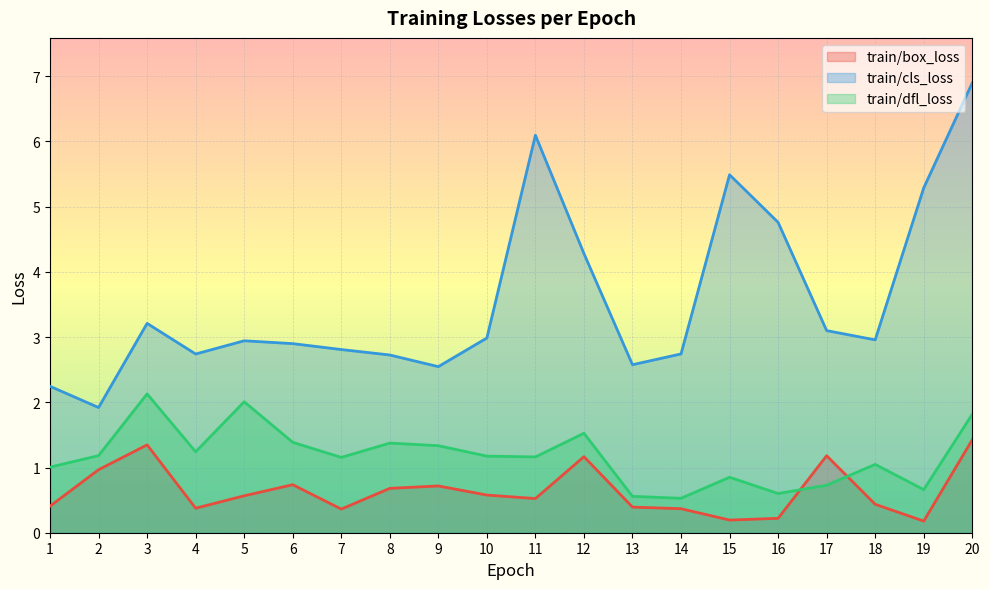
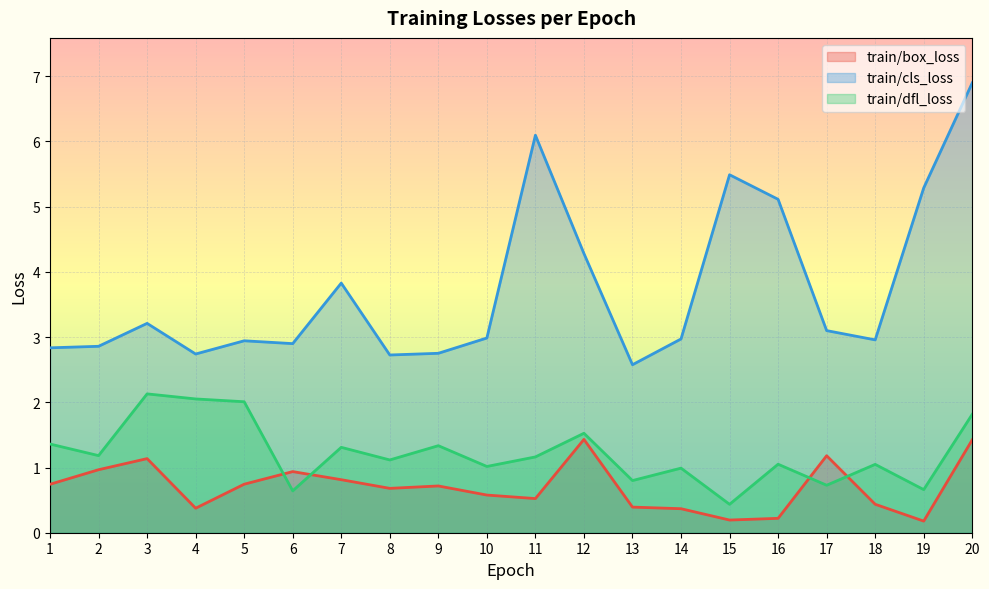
train/box_loss, 1: 0.4 -> 0.7
train/cls_loss, 1: 2.2 -> 2.8
train/dfl_loss, 1: 1.0 -> 1.4
train/cls_loss, 2: 1.9 -> 2.9
train/box_loss, 3: 1.3 -> 1.1
train/dfl_loss, 4: 1.2 -> 2.1
train/box_loss, 5: 0.6 -> 0.7
train/box_loss, 6: 0.7 -> 0.9
train/dfl_loss, 6: 1.4 -> 0.6
train/box_loss, 7: 0.4 -> 0.8
train/cls_loss, 7: 2.8 -> 3.8
train/dfl_loss, 7: 1.2 -> 1.3
train/dfl_loss, 8: 1.4 -> 1.1
train/cls_loss, 9: 2.5 -> 2.8
train/dfl_loss, 10: 1.2 -> 1.0
train/box_loss, 12: 1.2 -> 1.4
train/dfl_loss, 13: 0.6 -> 0.8
train/cls_loss, 14: 2.7 -> 3.0
train/dfl_loss, 14: 0.5 -> 1.0
train/dfl_loss, 15: 0.9 -> 0.4
train/cls_loss, 16: 4.8 -> 5.1
train/dfl_loss, 16: 0.6 -> 1.1
